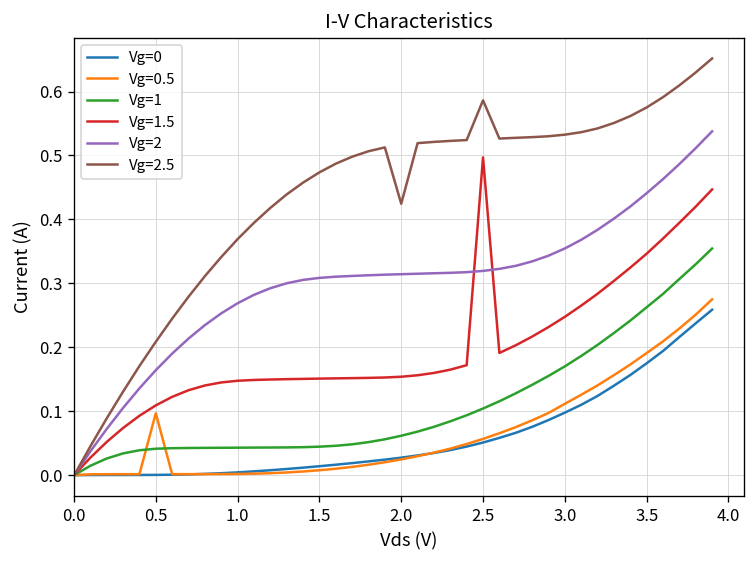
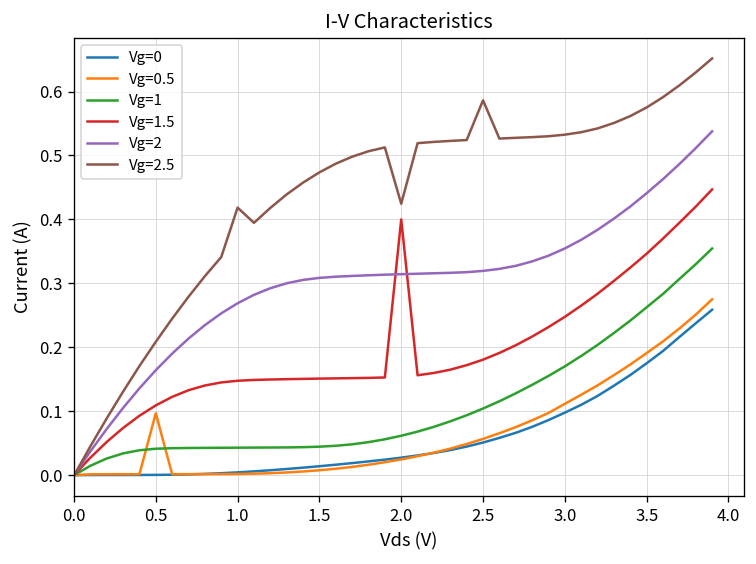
Vg=2.5, 1.0: 0.37 -> 0.42
Vg=1.5, 2.0: 0.15 -> 0.40
Vg=1.5, 2.5: 0.50 -> 0.18
